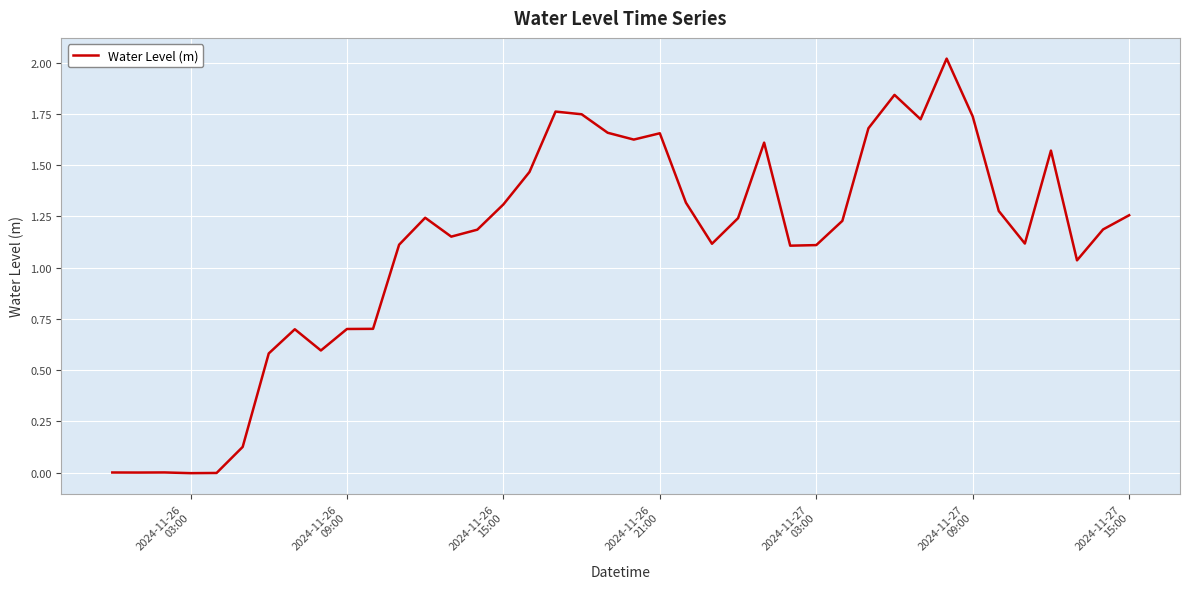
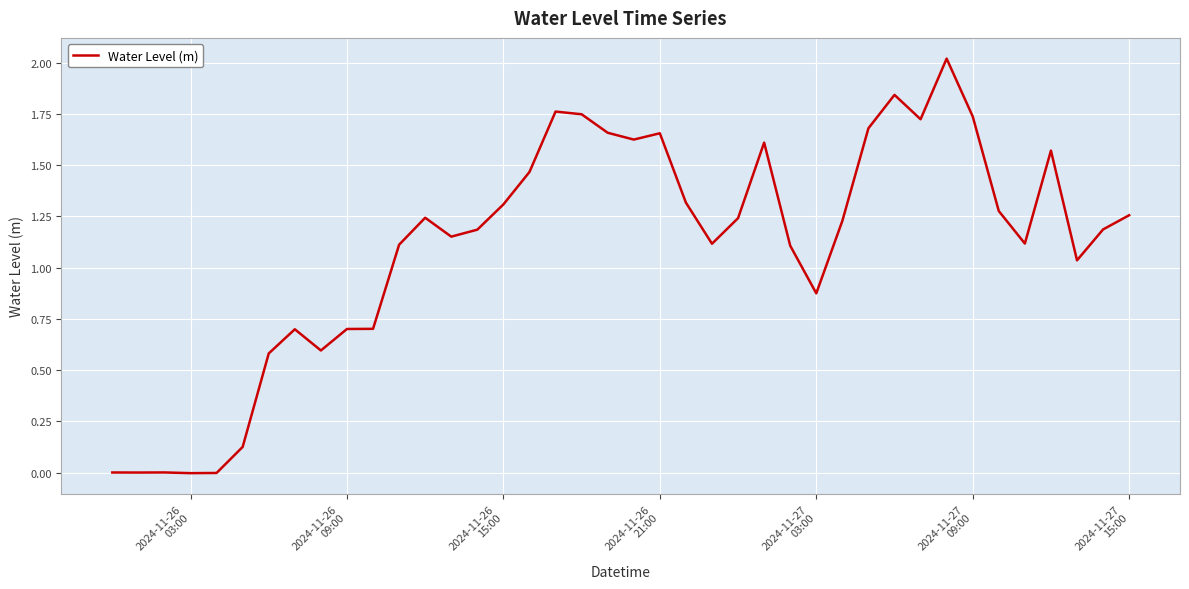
2024-11-27 03:00: 1.11 -> 0.88
